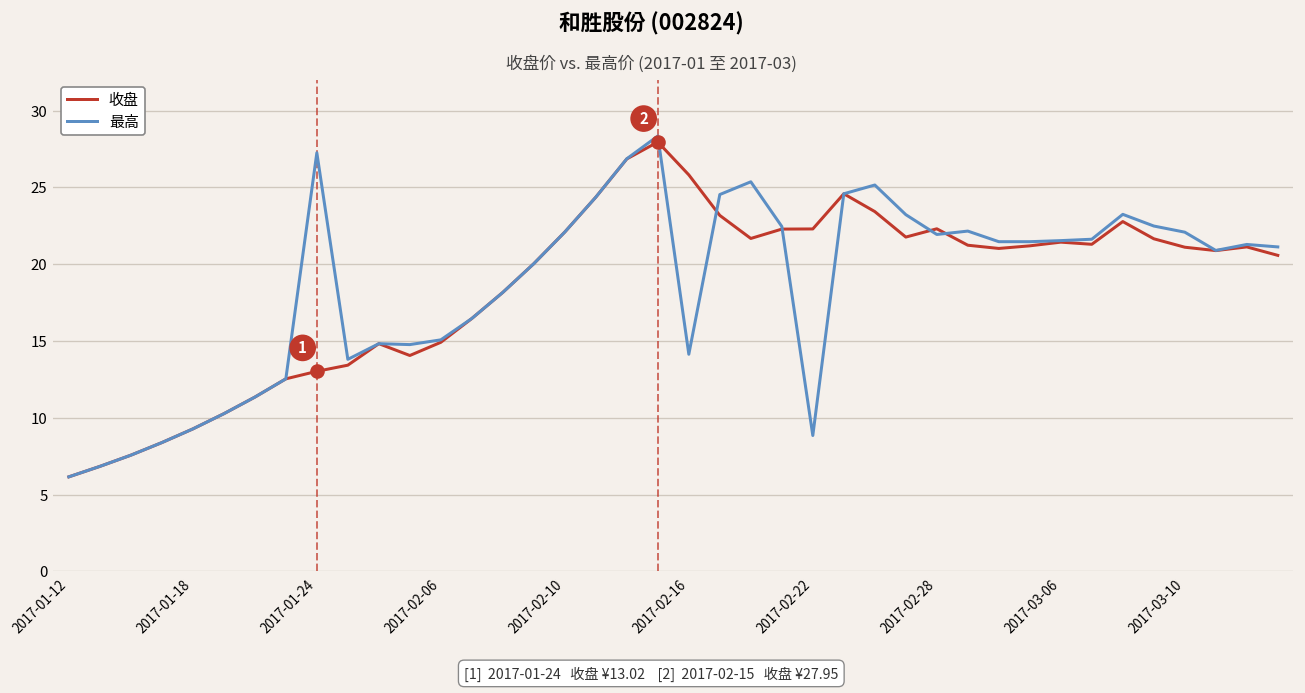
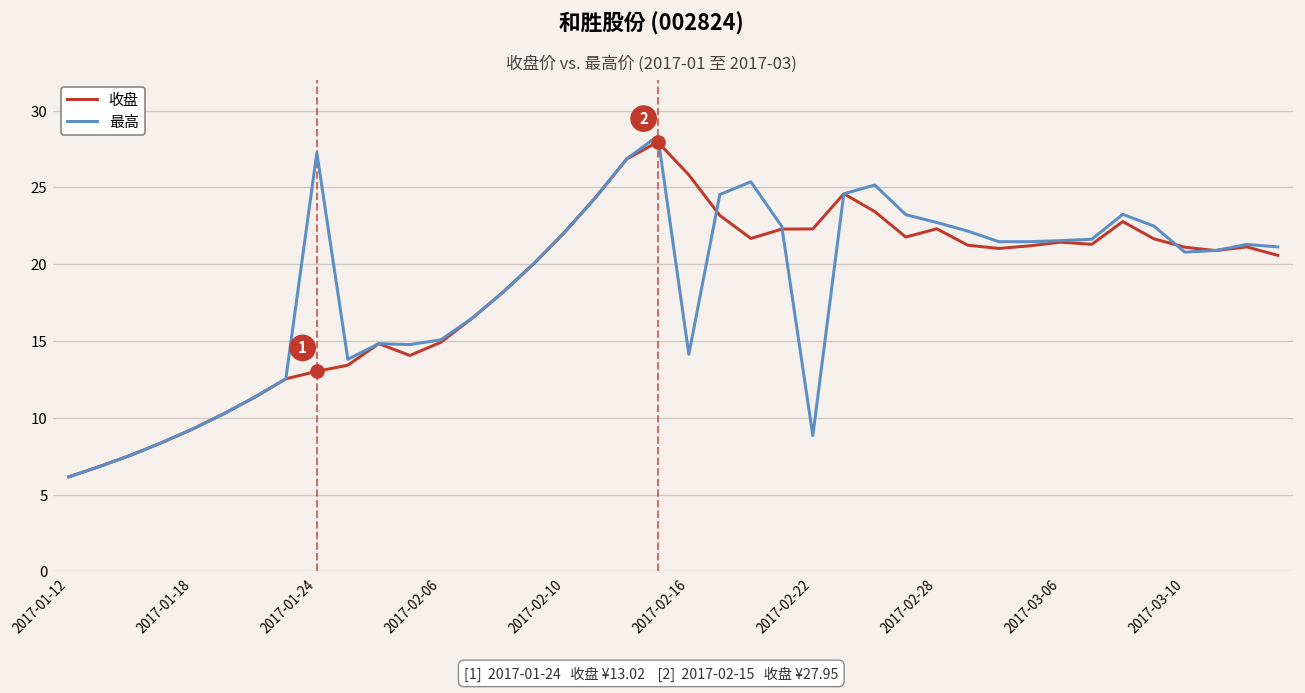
最高, 2017-02-28: 21.9 -> 22.7
最高, 2017-03-10: 22.1 -> 20.8
